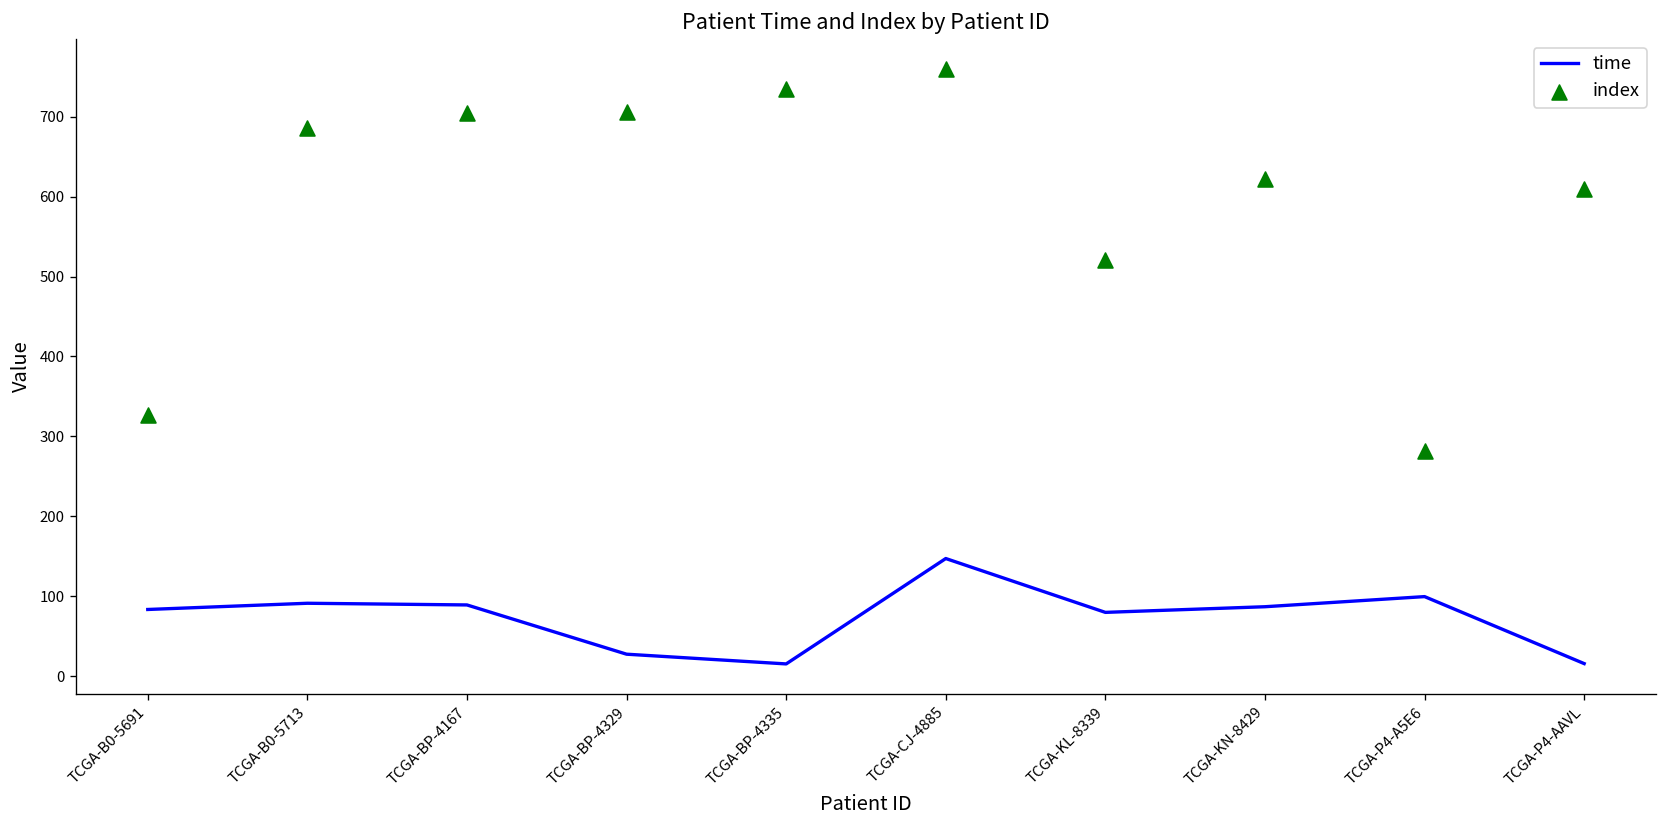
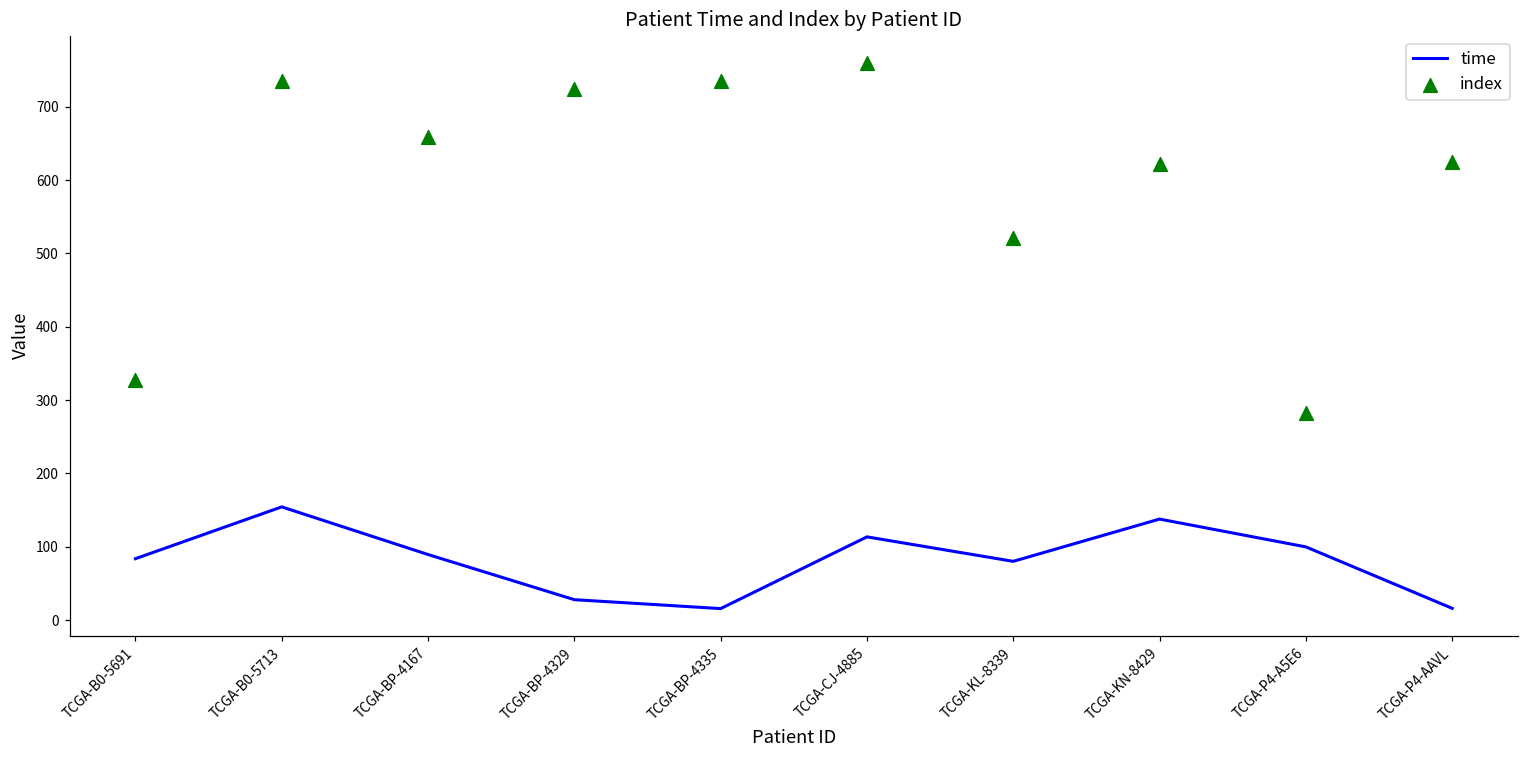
time, TCGA-B0-5713: 90 -> 150
index, TCGA-B0-5713: 690 -> 740
index, TCGA-BP-4167: 710 -> 660
index, TCGA-BP-4329: 710 -> 720
time, TCGA-CJ-4885: 150 -> 110
time, TCGA-KN-8429: 90 -> 140
index, TCGA-P4-AAVL: 610 -> 630
